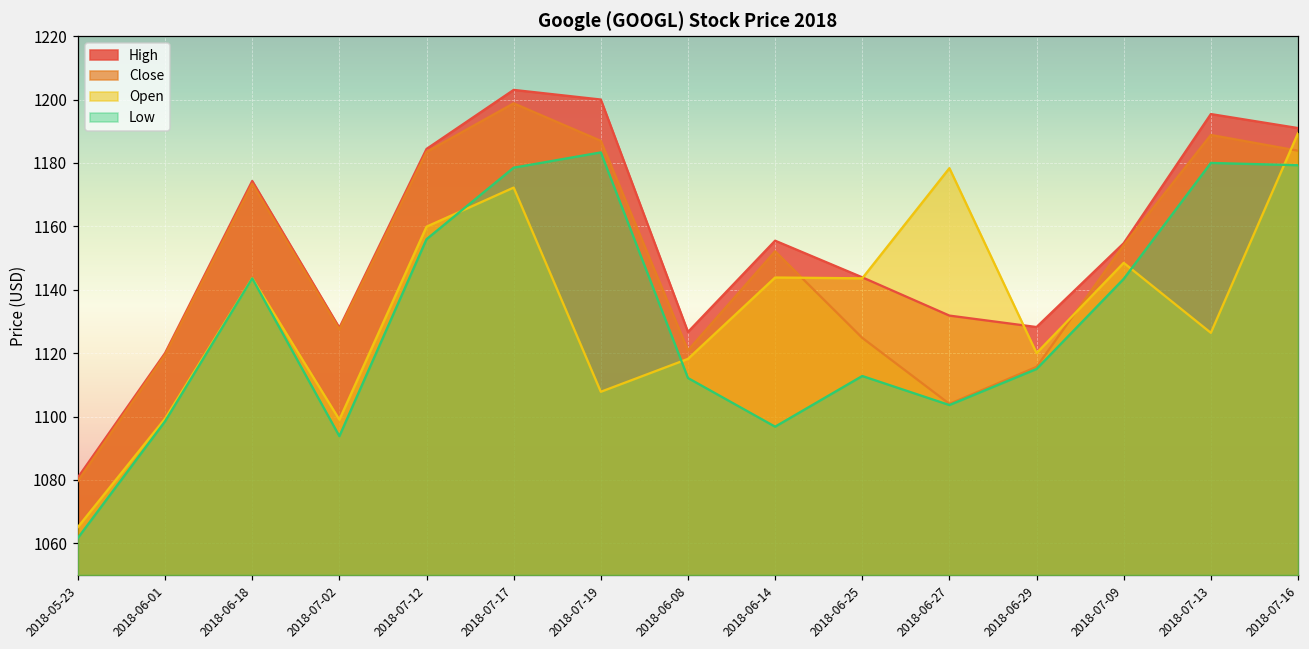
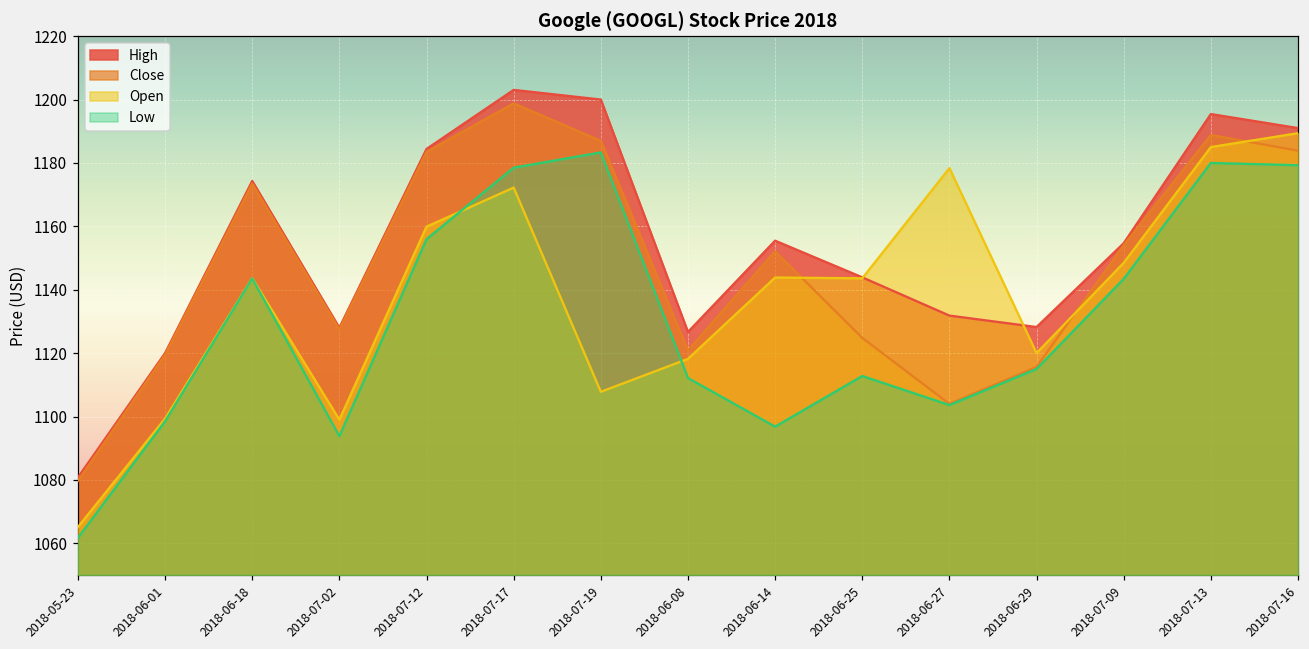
Open, 2018-07-13: 1126 -> 1185
